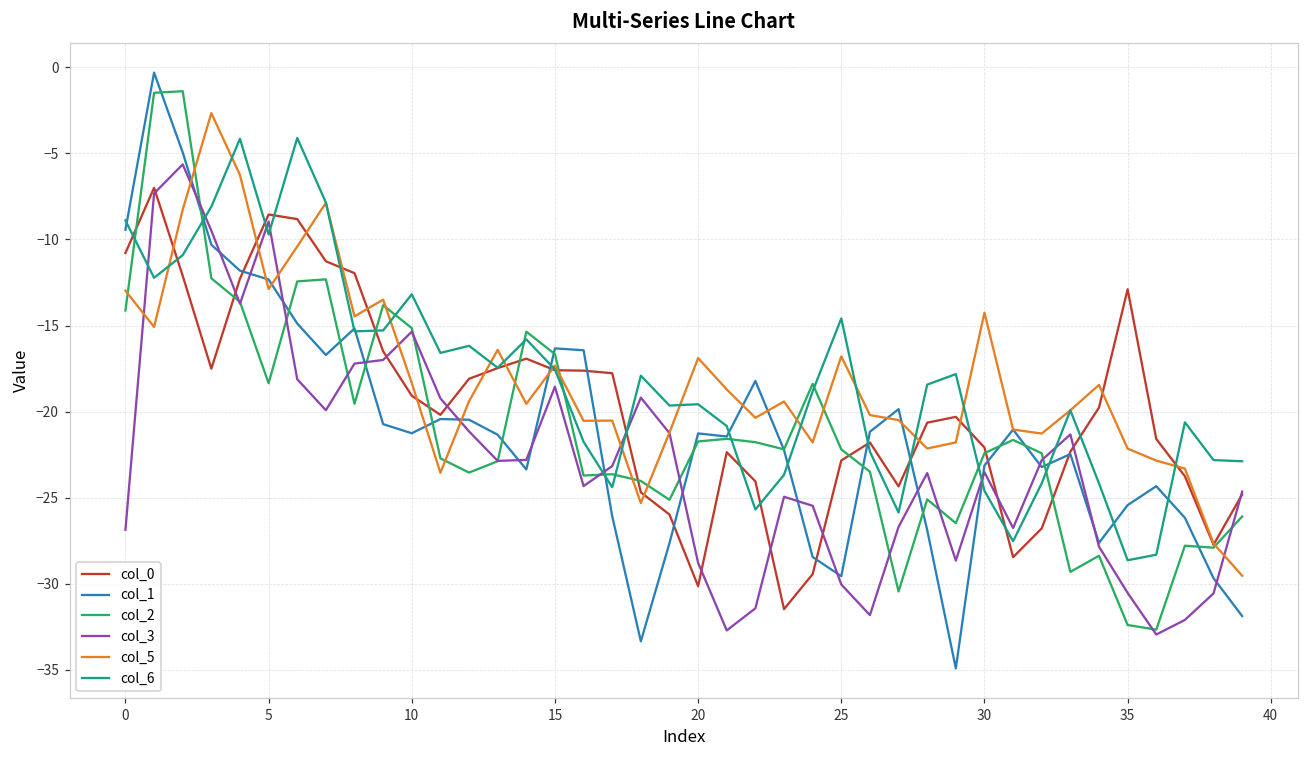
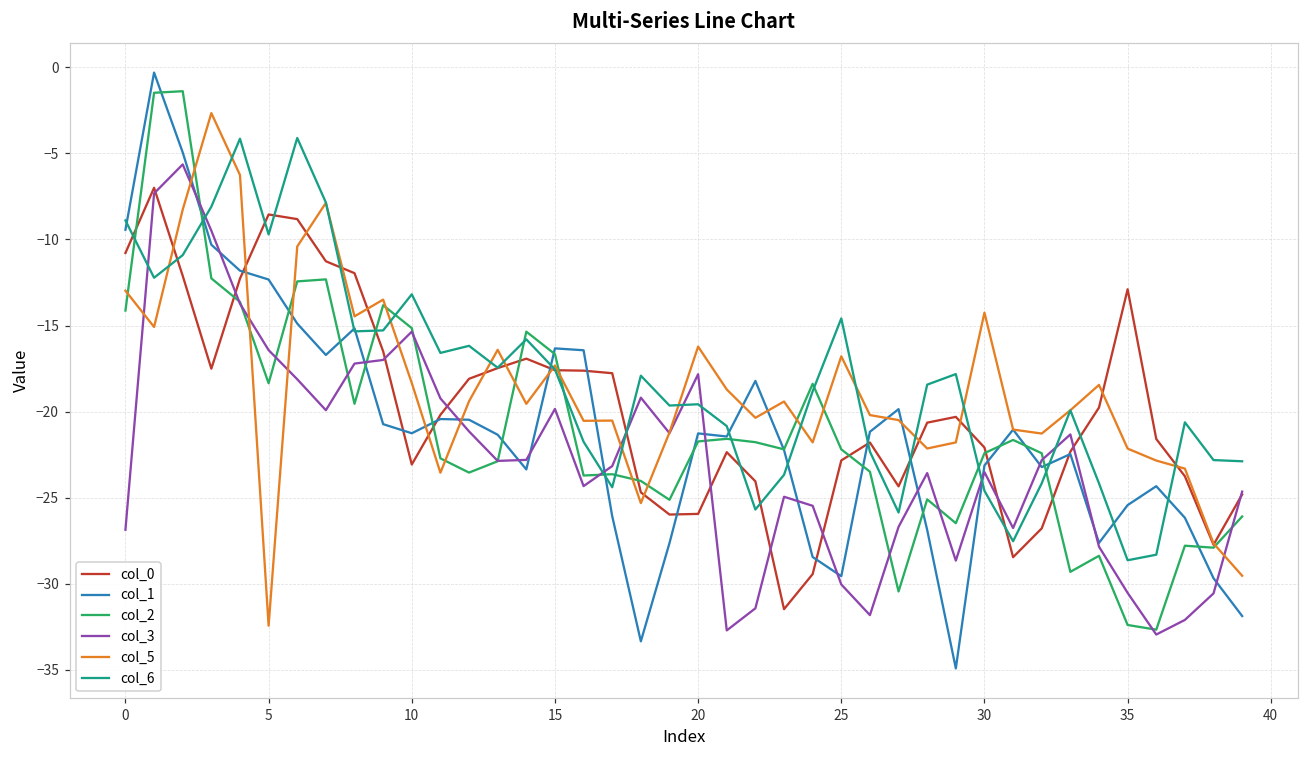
col_3, 5: -9.0 -> -16.4
col_5, 5: -12.9 -> -32.4
col_0, 10: -19.1 -> -23.1
col_3, 15: -18.5 -> -19.8
col_0, 20: -30.1 -> -25.9
col_3, 20: -28.8 -> -17.8
col_5, 20: -16.9 -> -16.2
